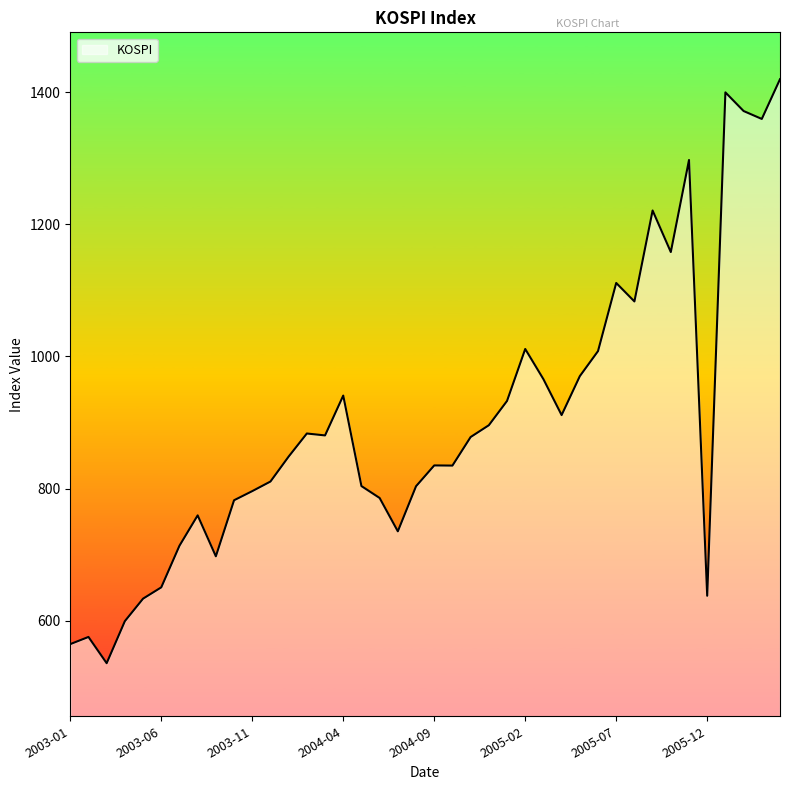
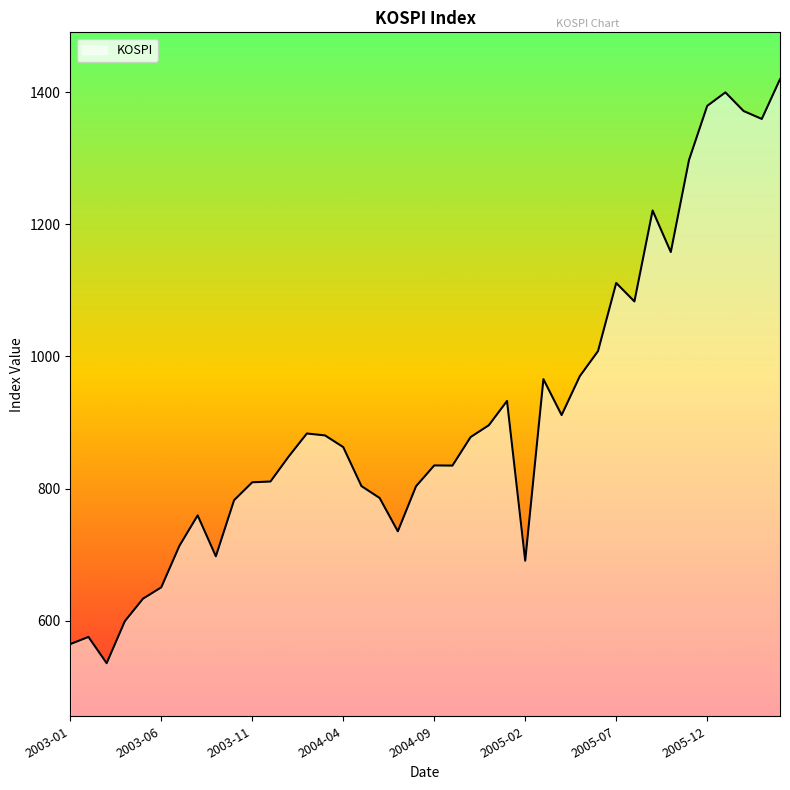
2003-11: 800 -> 810
2004-04: 940 -> 860
2005-02: 1010 -> 690
2005-12: 640 -> 1380
